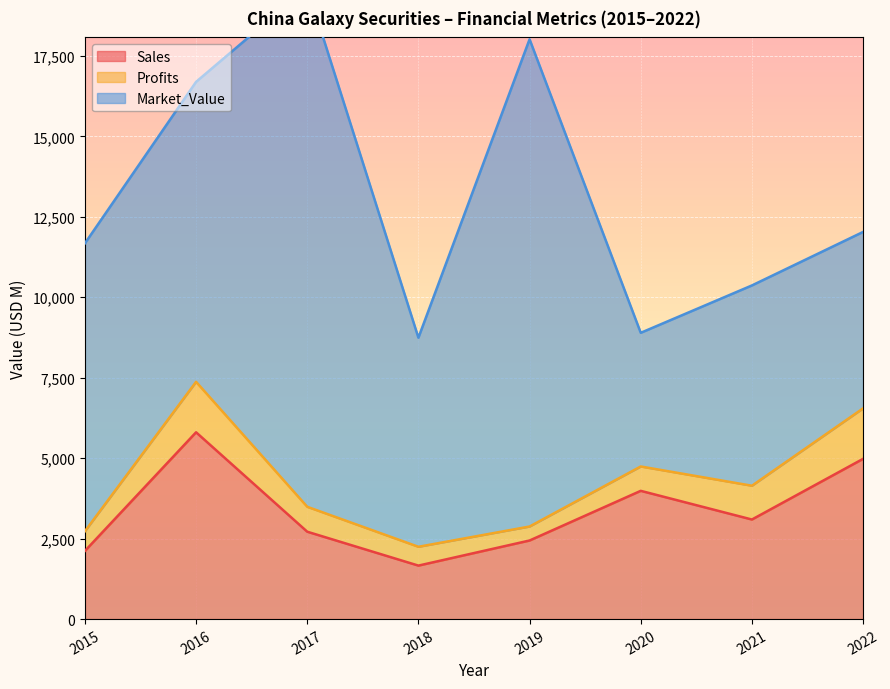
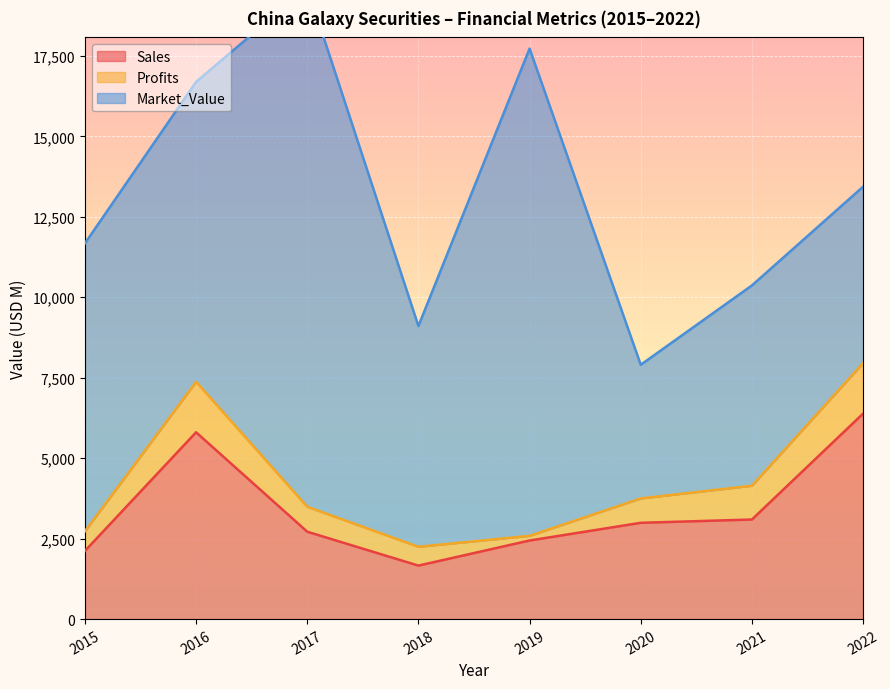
Market_Value, 2018: 6,500 -> 6,900
Profits, 2019: 400 -> 100
Sales, 2020: 4,000 -> 3,000
Sales, 2022: 5,000 -> 6,400
